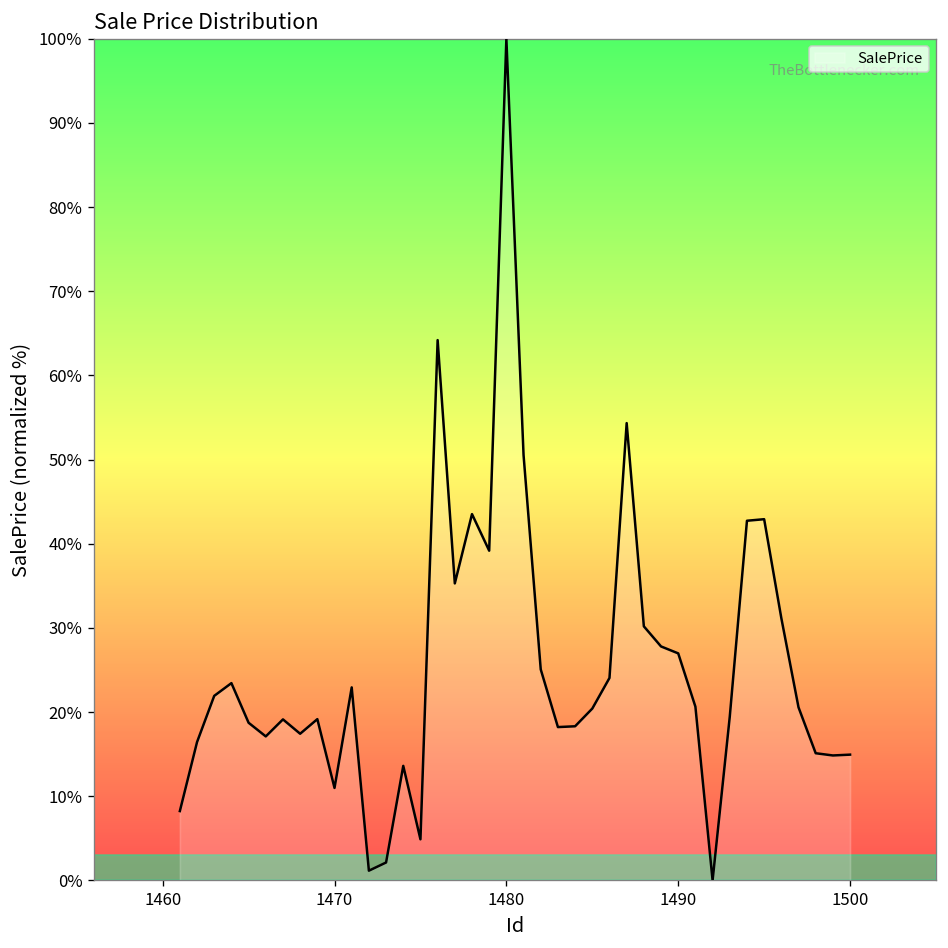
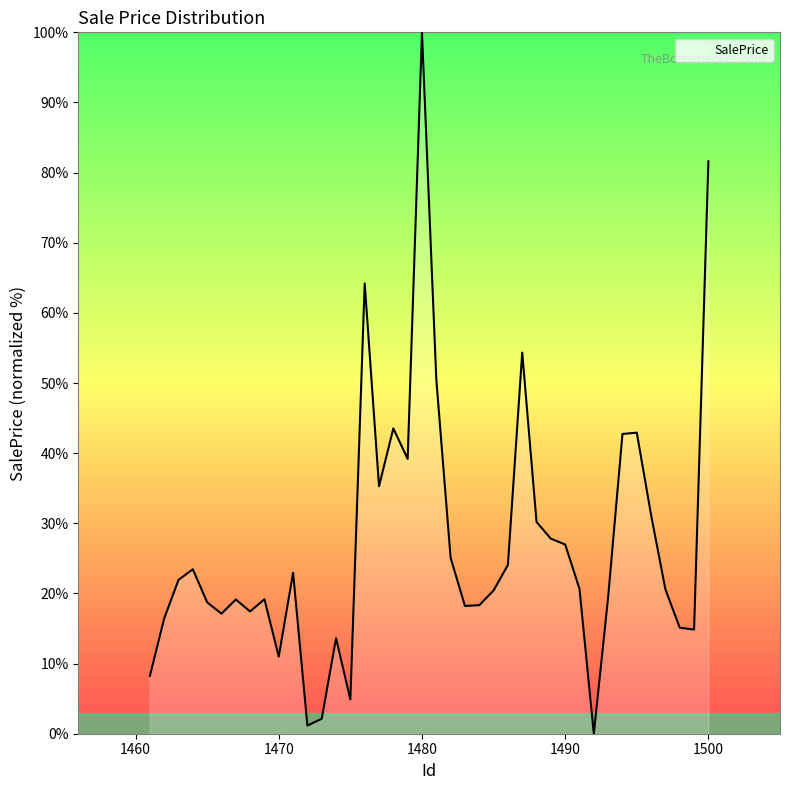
1500: 15% -> 82%
